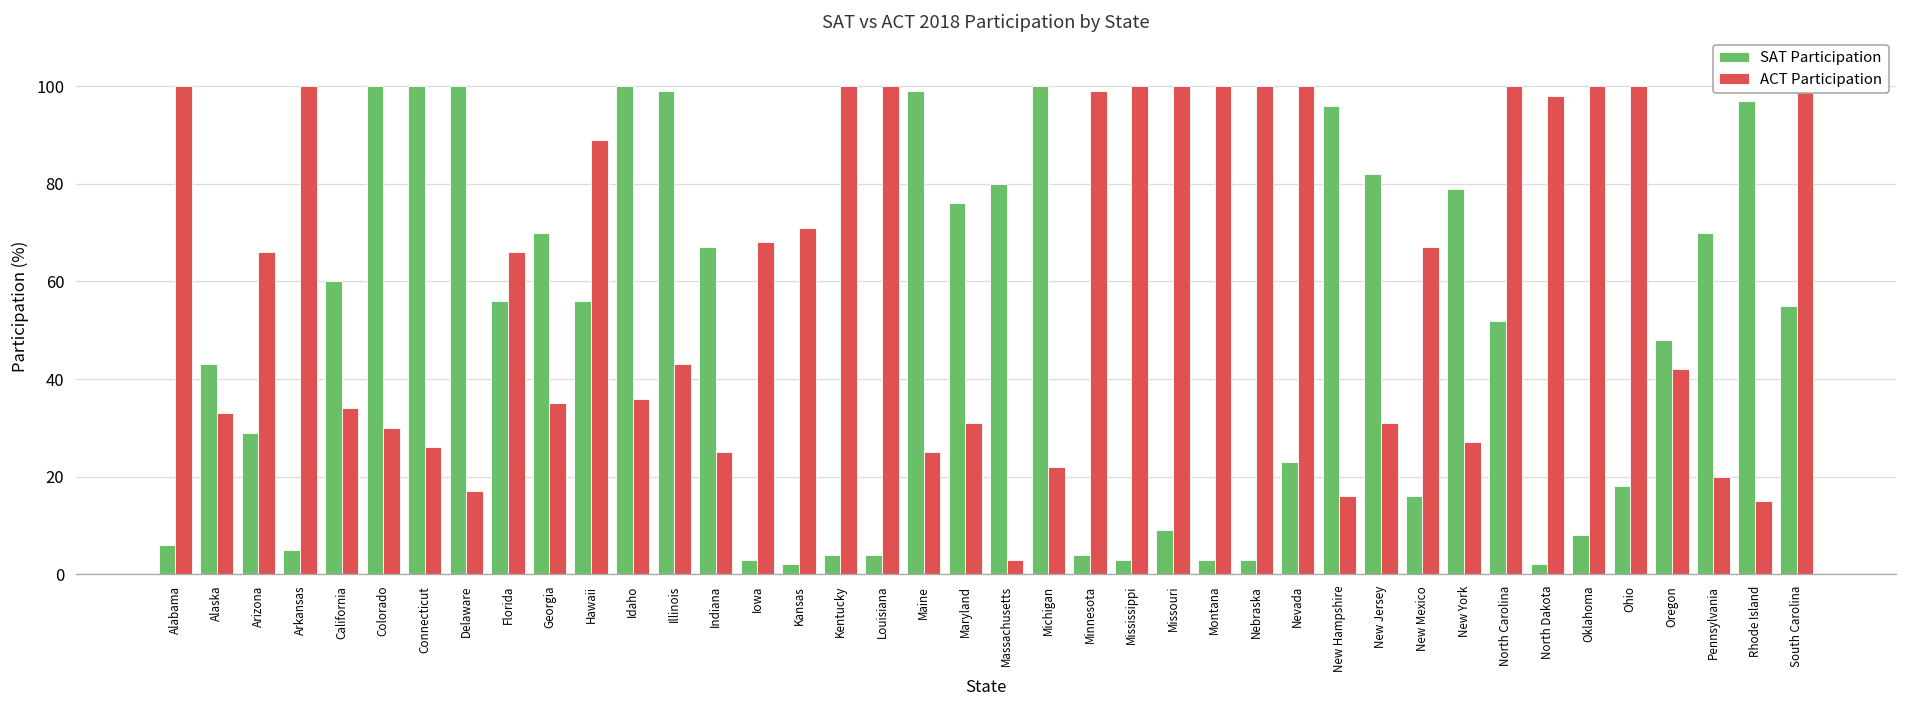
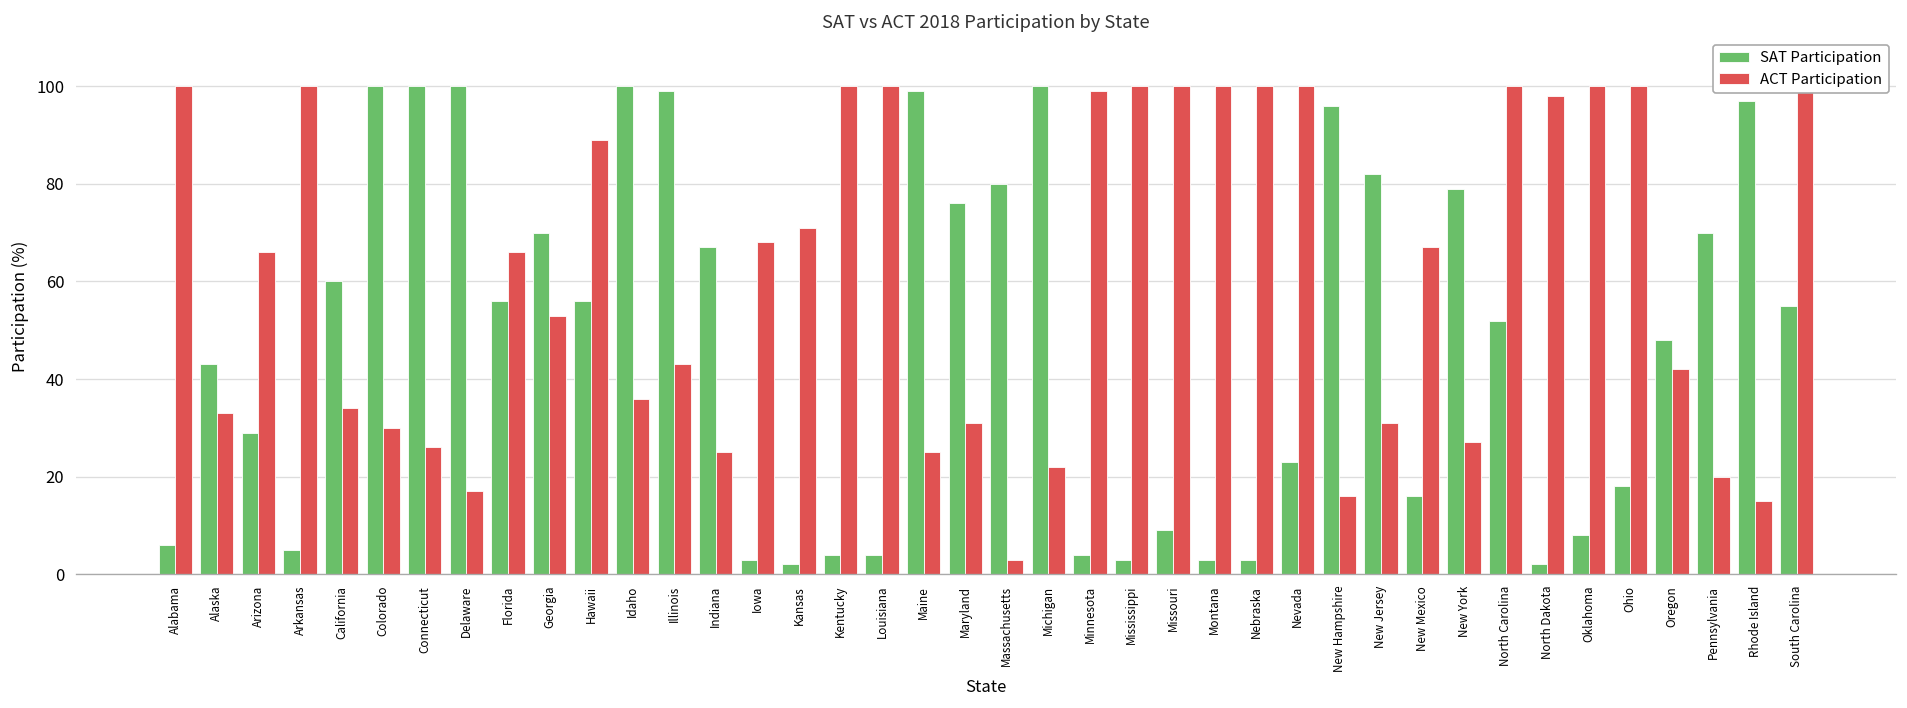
ACT Participation, Georgia: 35 -> 53
